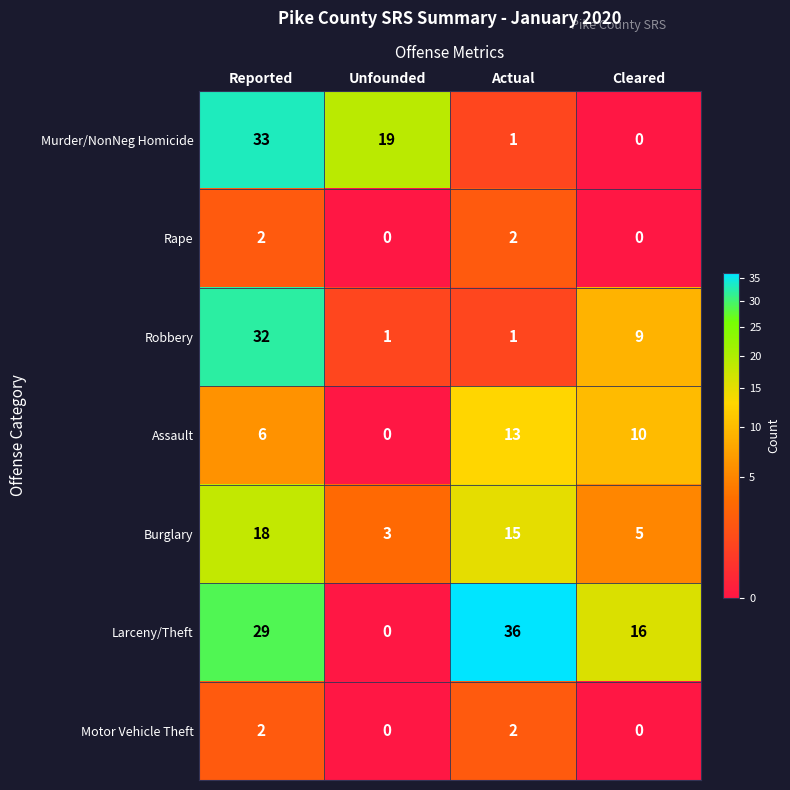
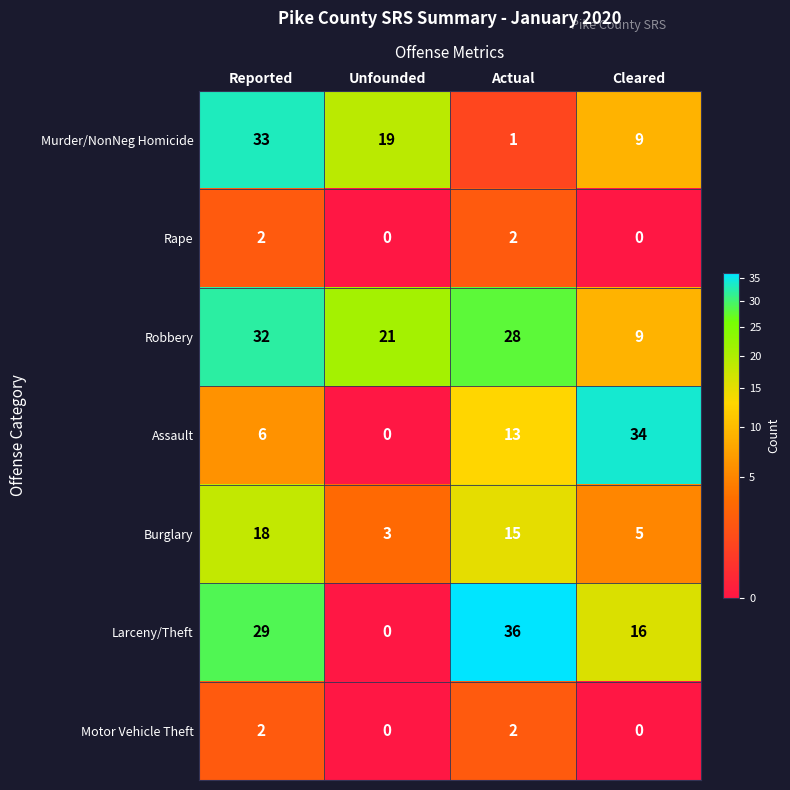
Murder/NonNeg Homicide, Cleared: 0 -> 9
Robbery, Unfounded: 1 -> 21
Robbery, Actual: 1 -> 28
Assault, Cleared: 10 -> 34
